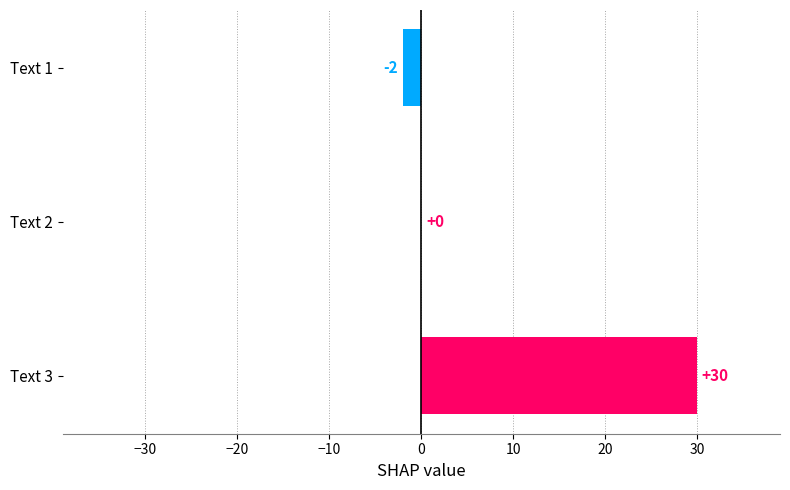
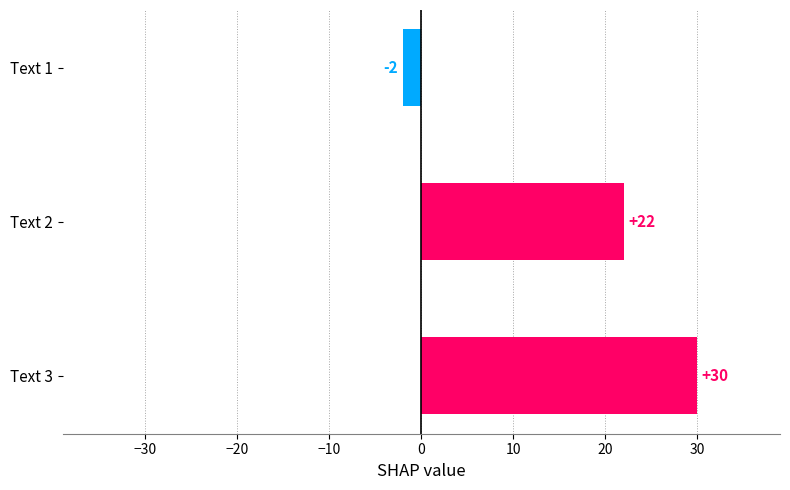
Text 2: +0 -> +22
